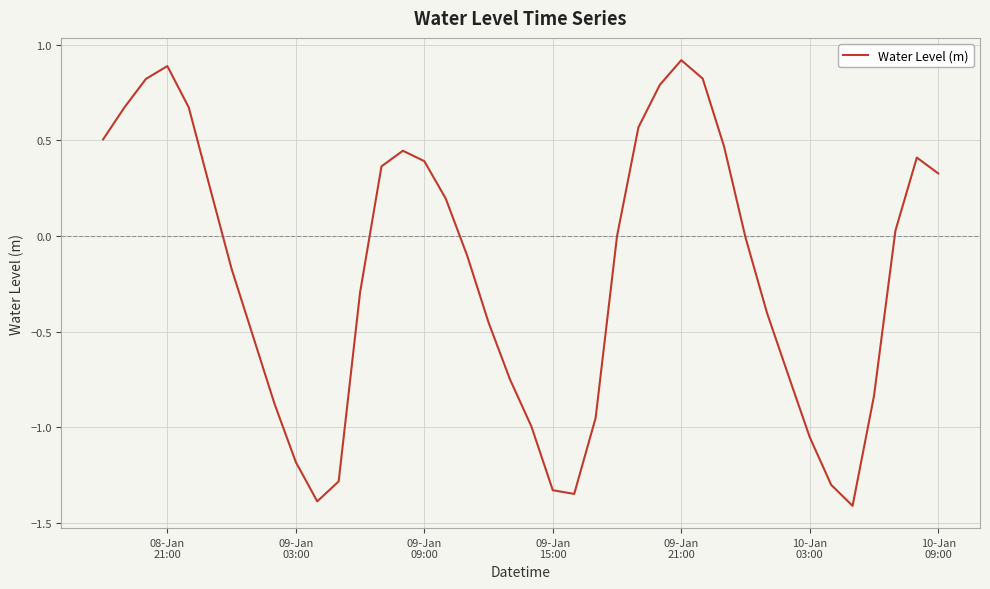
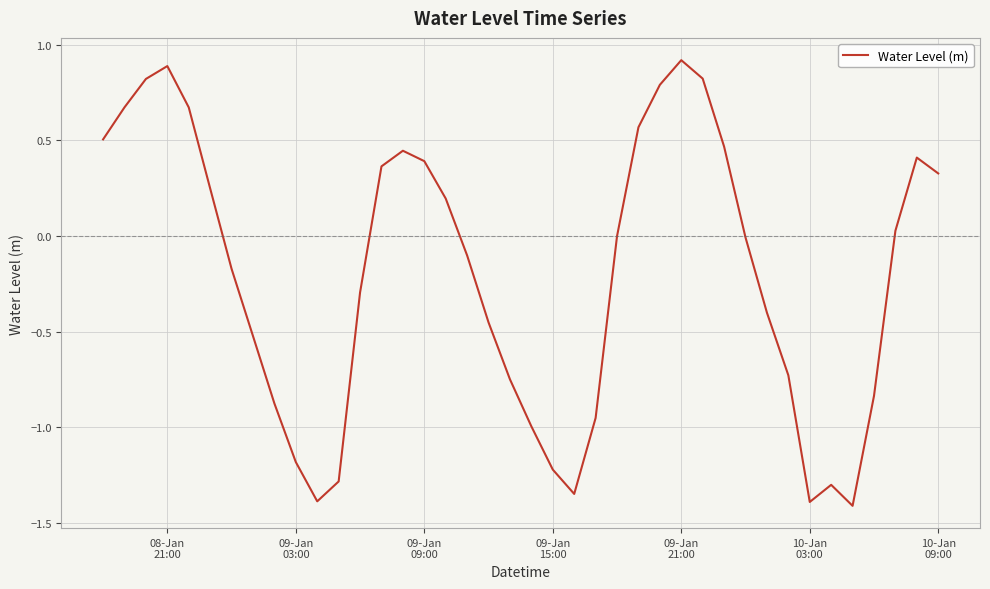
09-Jan 15:00: -1.33 -> -1.22
10-Jan 03:00: -1.05 -> -1.39
